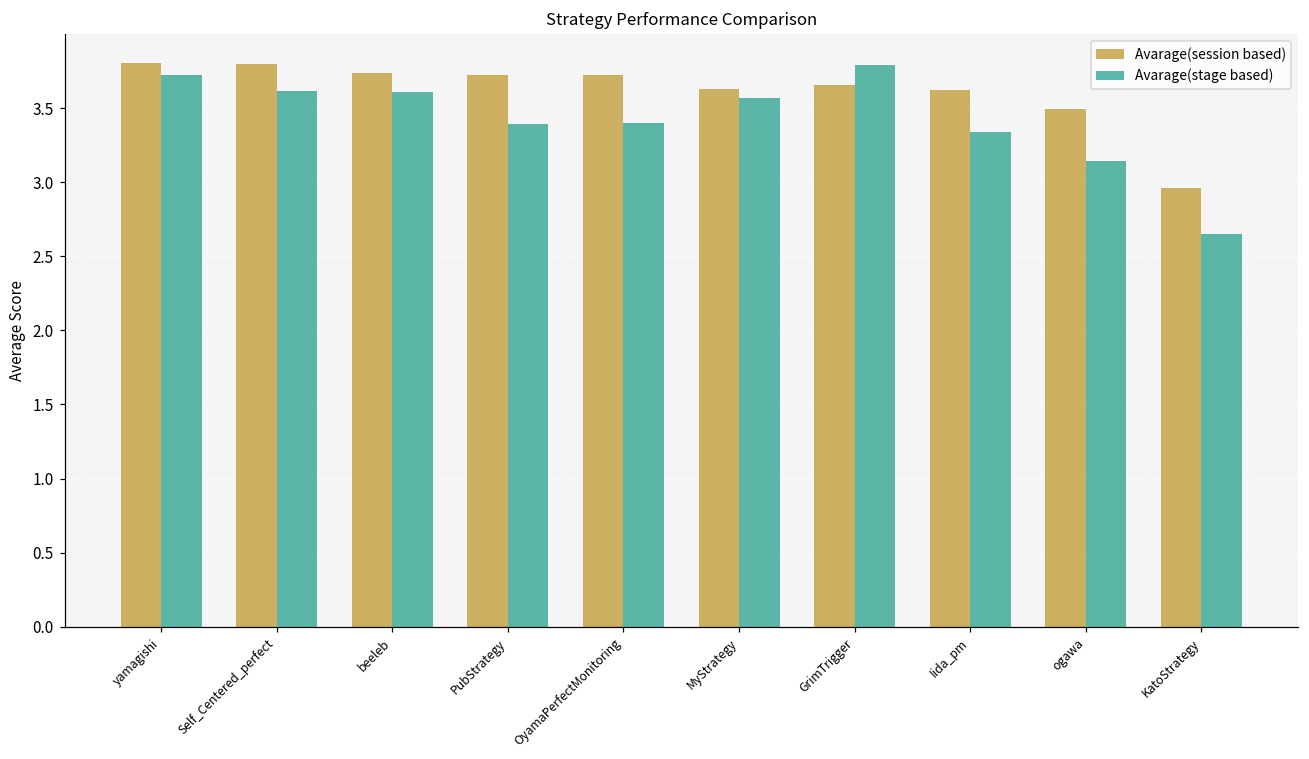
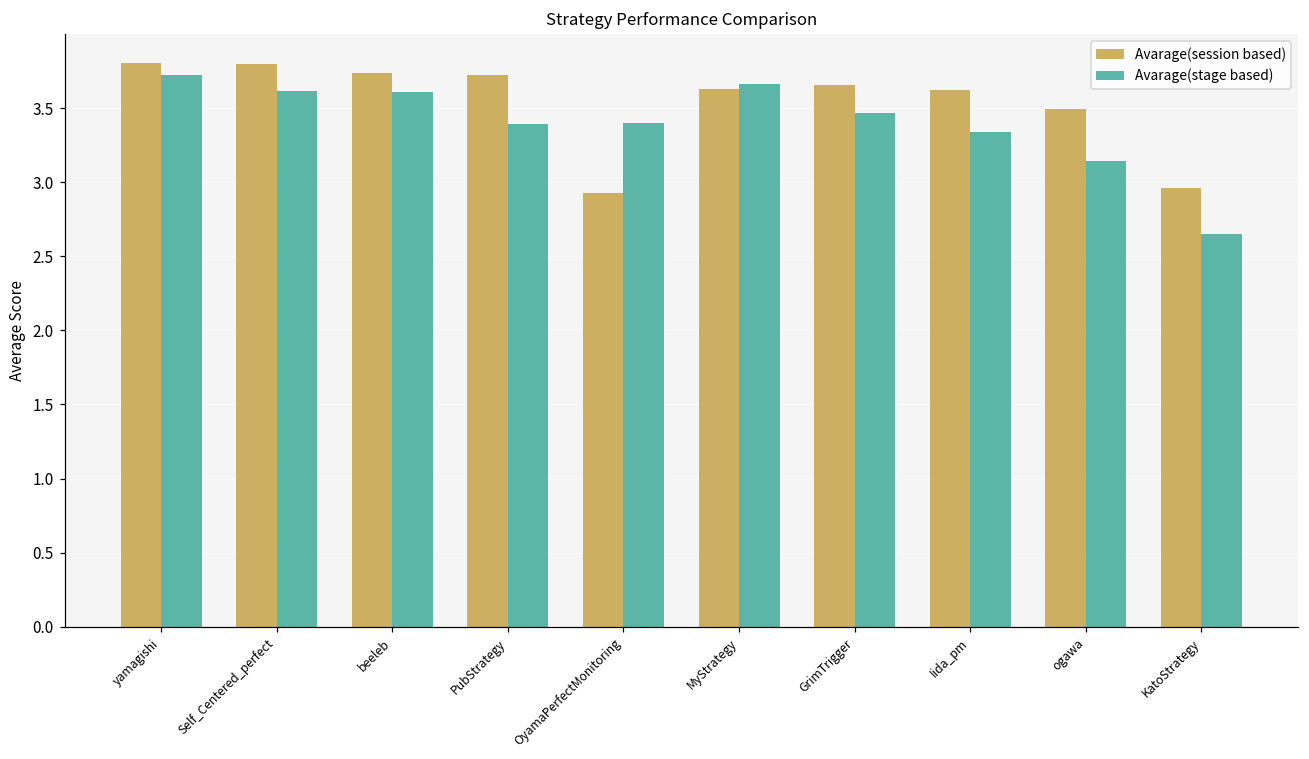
Avarage(session based), OyamaPerfectMonitoring: 3.73 -> 2.93
Avarage(stage based), MyStrategy: 3.57 -> 3.67
Avarage(stage based), GrimTrigger: 3.79 -> 3.47
